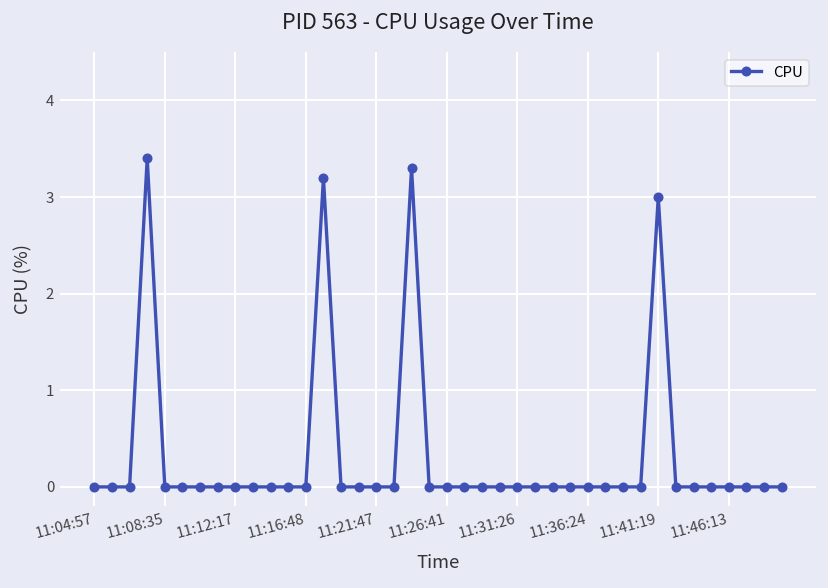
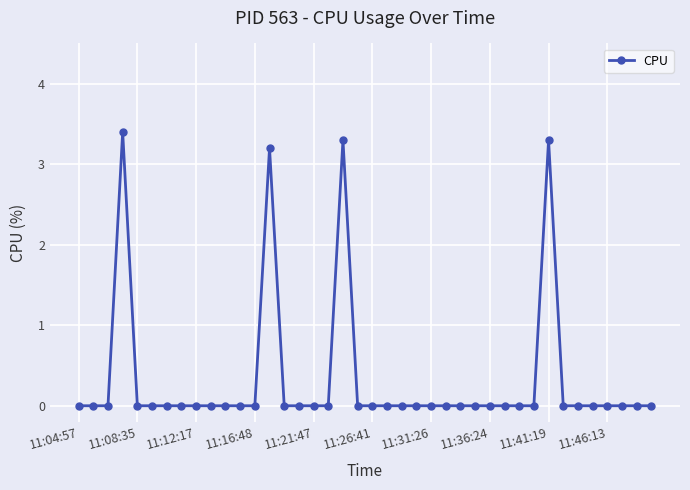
11:41:19: 3.0 -> 3.3
